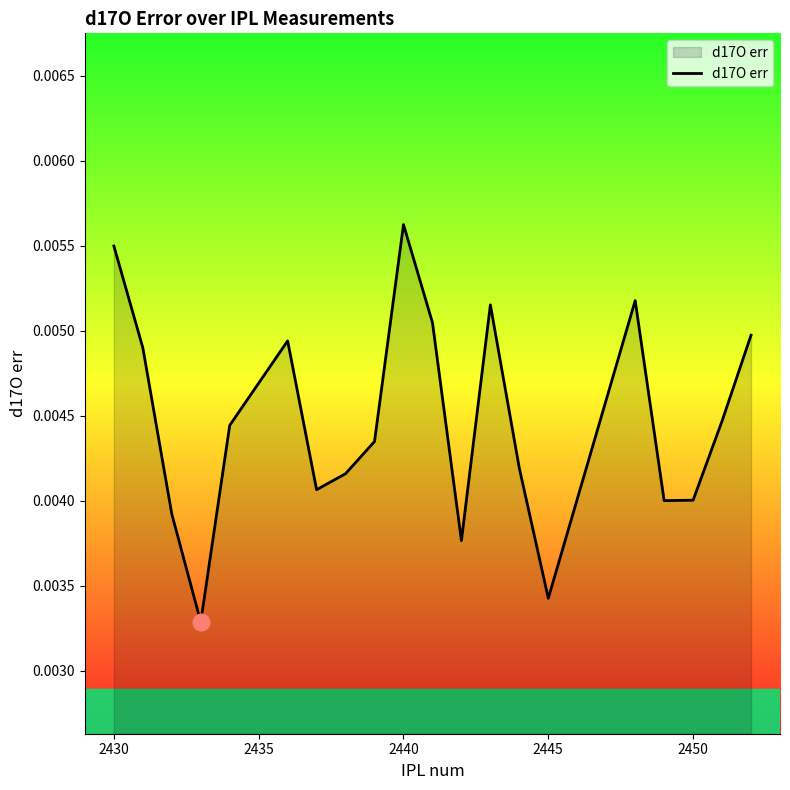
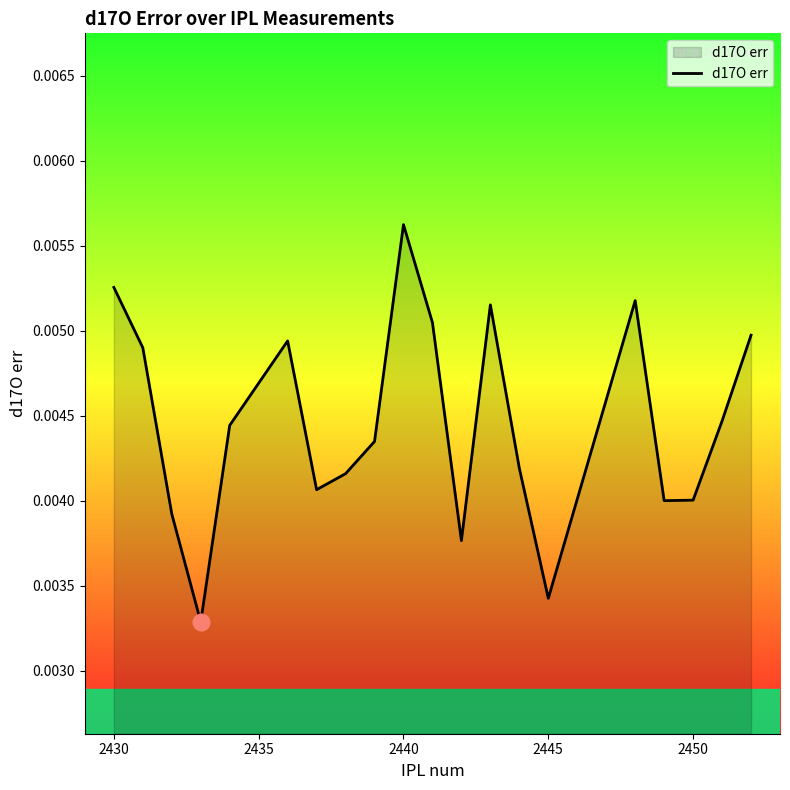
d17O err, 2430: 0.00550 -> 0.00526
